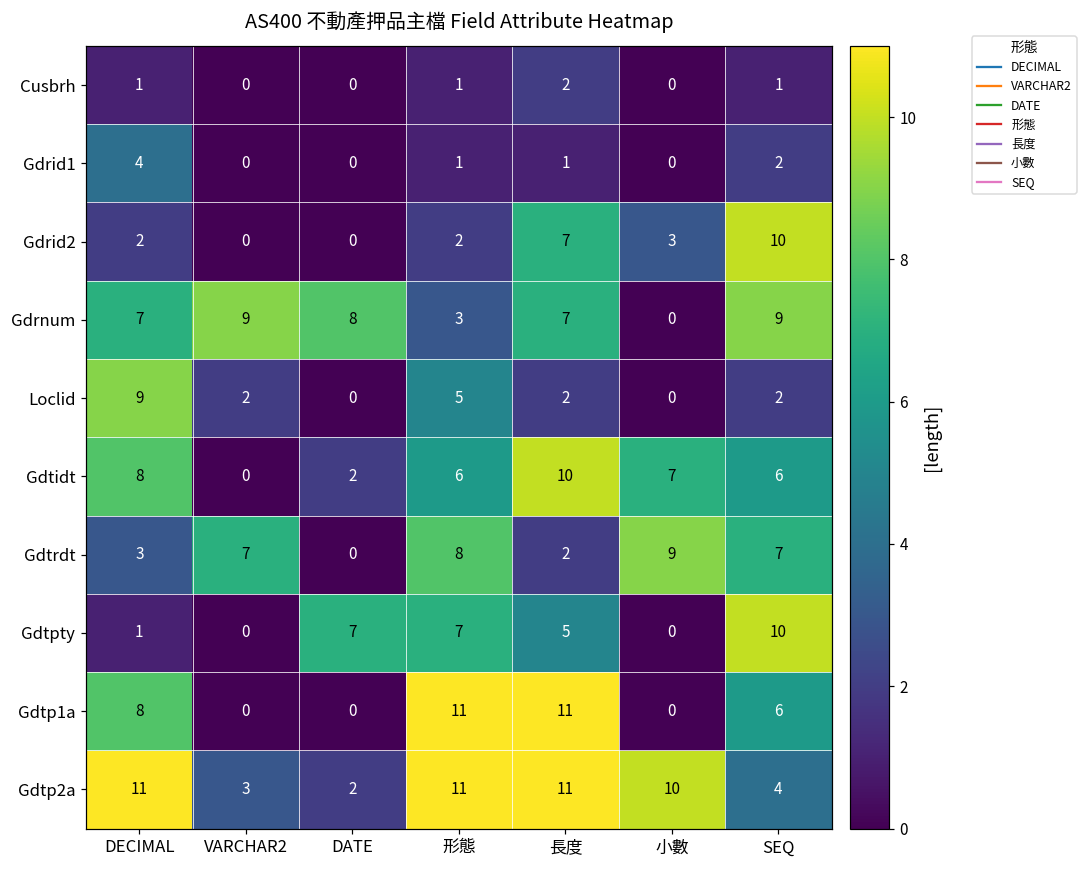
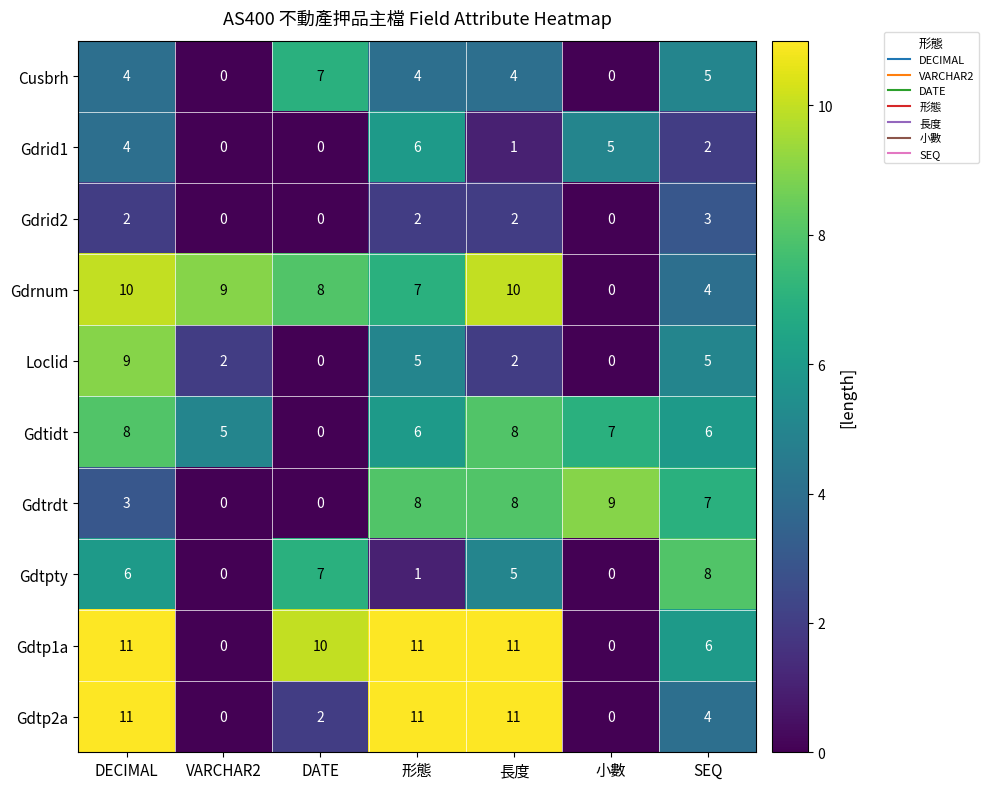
Cusbrh, DECIMAL: 1 -> 4
Cusbrh, DATE: 0 -> 7
Cusbrh, 形態: 1 -> 4
Cusbrh, 長度: 2 -> 4
Cusbrh, SEQ: 1 -> 5
Gdrid1, 形態: 1 -> 6
Gdrid1, 小數: 0 -> 5
Gdrid2, 長度: 7 -> 2
Gdrid2, 小數: 3 -> 0
Gdrid2, SEQ: 10 -> 3
Gdrnum, DECIMAL: 7 -> 10
Gdrnum, 形態: 3 -> 7
Gdrnum, 長度: 7 -> 10
Gdrnum, SEQ: 9 -> 4
Loclid, SEQ: 2 -> 5
Gdtidt, VARCHAR2: 0 -> 5
Gdtidt, DATE: 2 -> 0
Gdtidt, 長度: 10 -> 8
Gdtrdt, VARCHAR2: 7 -> 0
Gdtrdt, 長度: 2 -> 8
Gdtpty, DECIMAL: 1 -> 6
Gdtpty, 形態: 7 -> 1
Gdtpty, SEQ: 10 -> 8
Gdtp1a, DECIMAL: 8 -> 11
Gdtp1a, DATE: 0 -> 10
Gdtp2a, VARCHAR2: 3 -> 0
Gdtp2a, 小數: 10 -> 0
